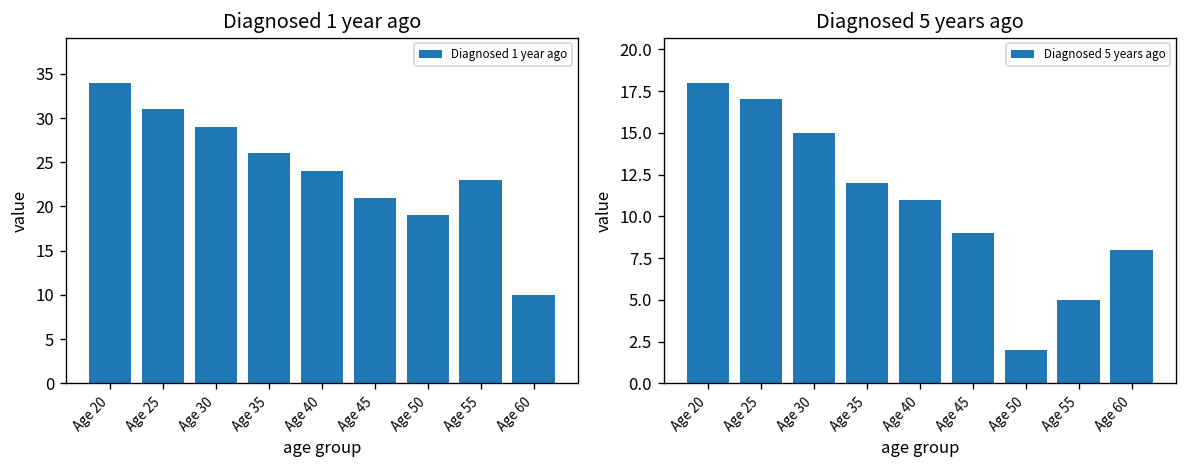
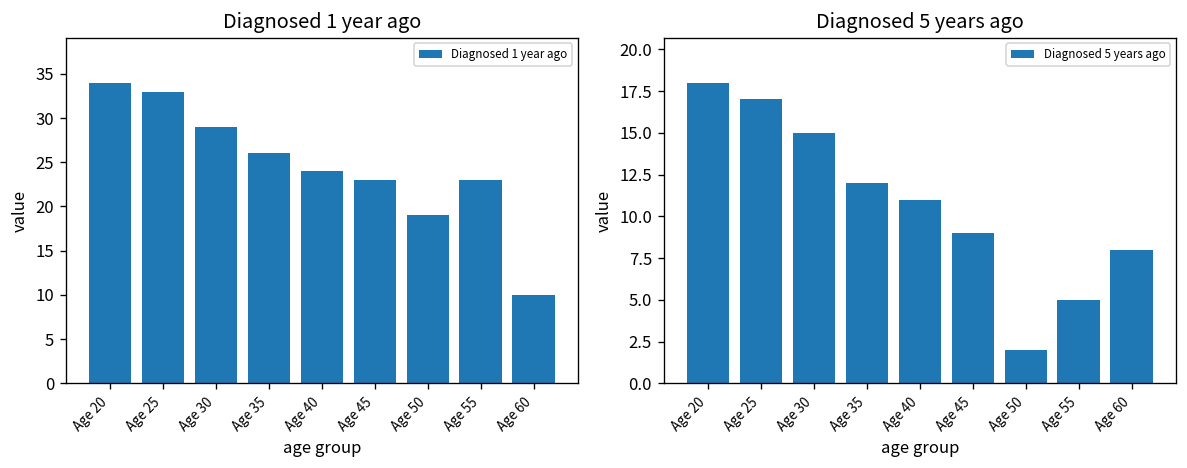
Diagnosed 1 year ago, Age 25: 31 -> 33
Diagnosed 1 year ago, Age 45: 21 -> 23
